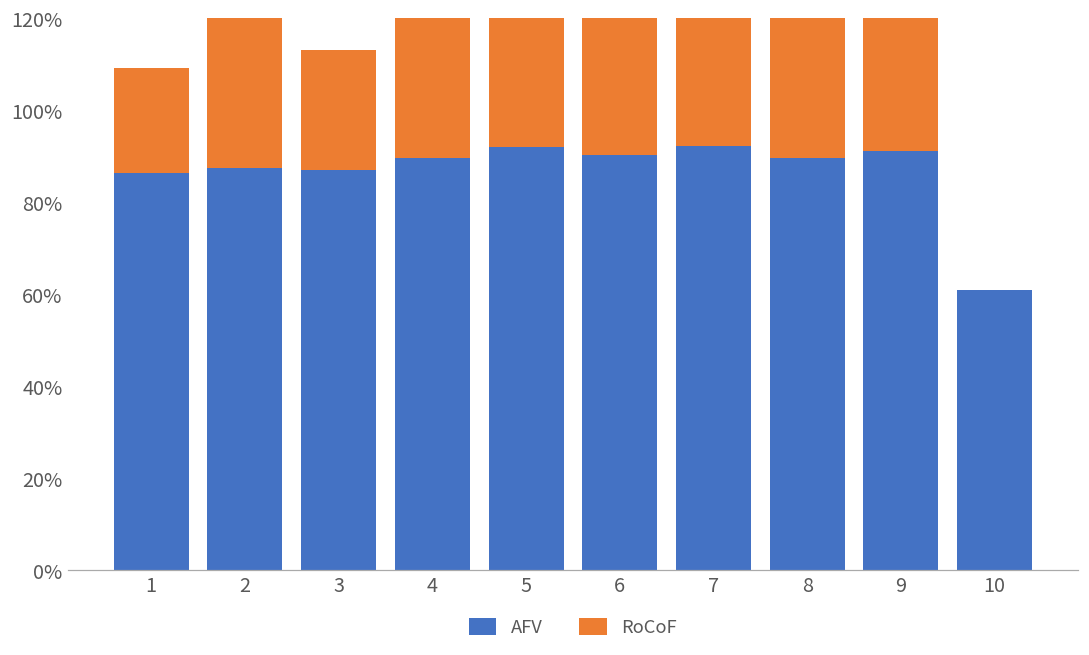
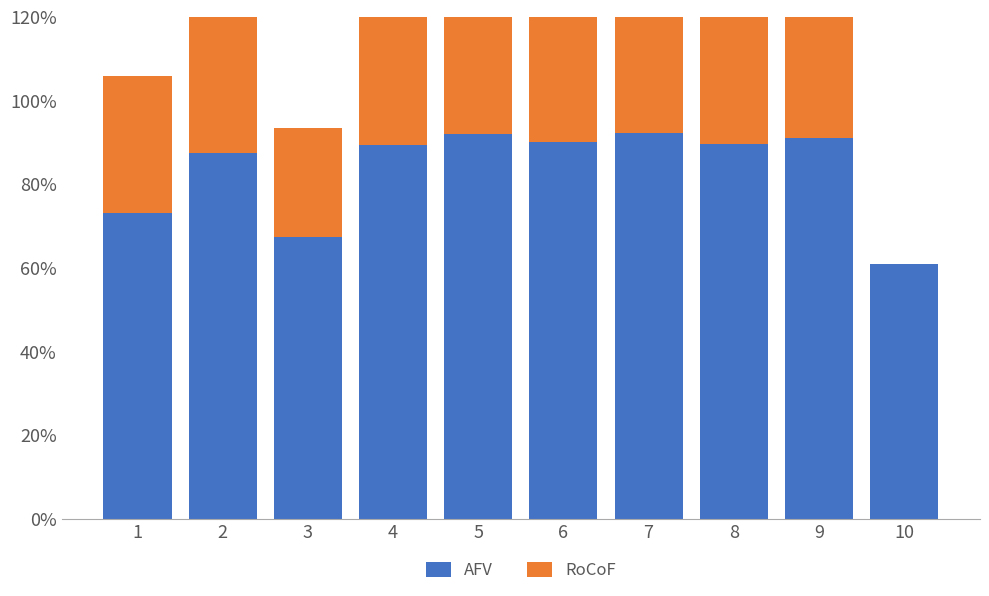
AFV, 1: 86% -> 73%
RoCoF, 1: 23% -> 33%
AFV, 3: 87% -> 68%
